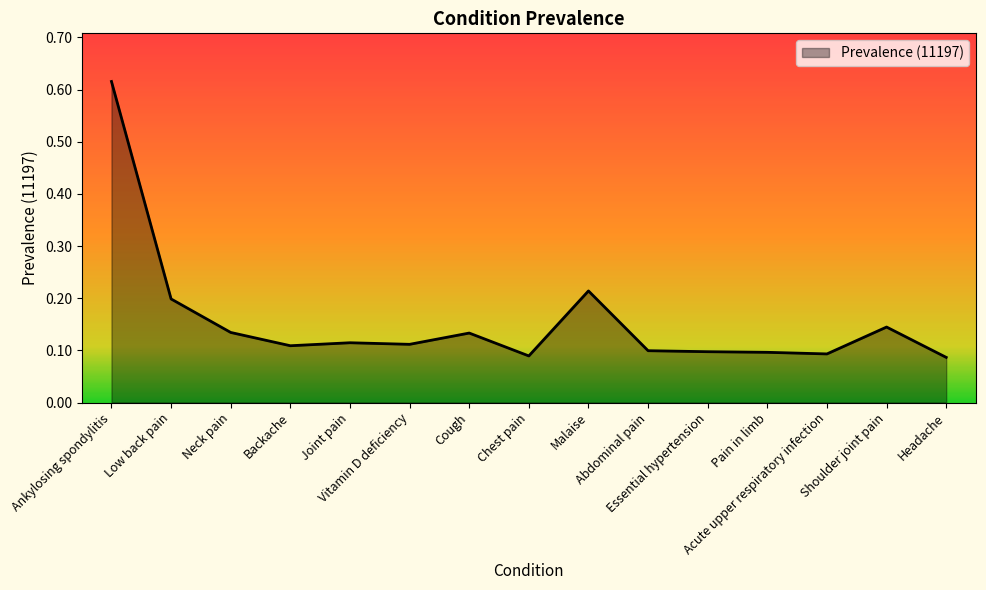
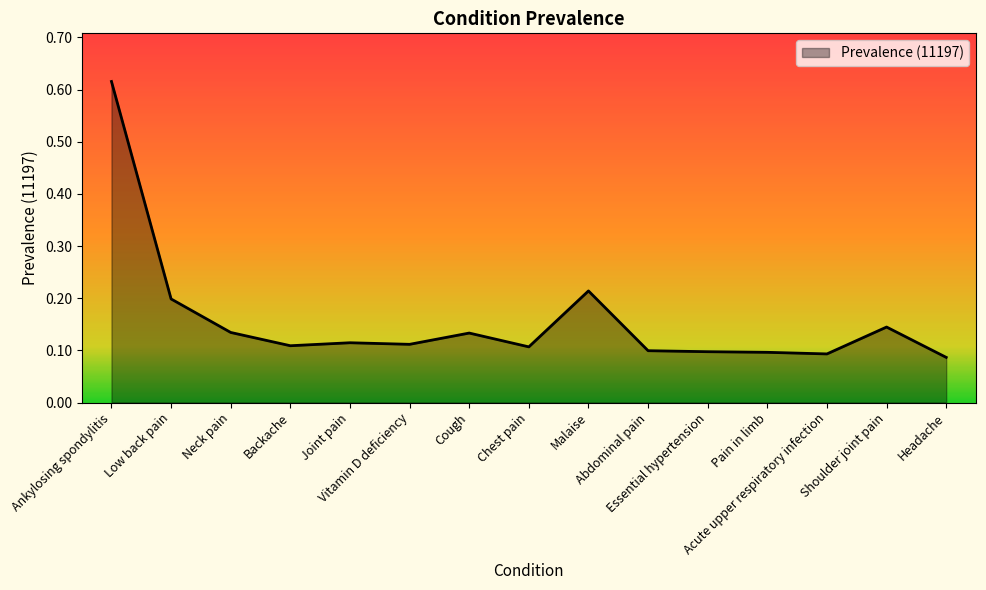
Chest pain: 0.09 -> 0.11
